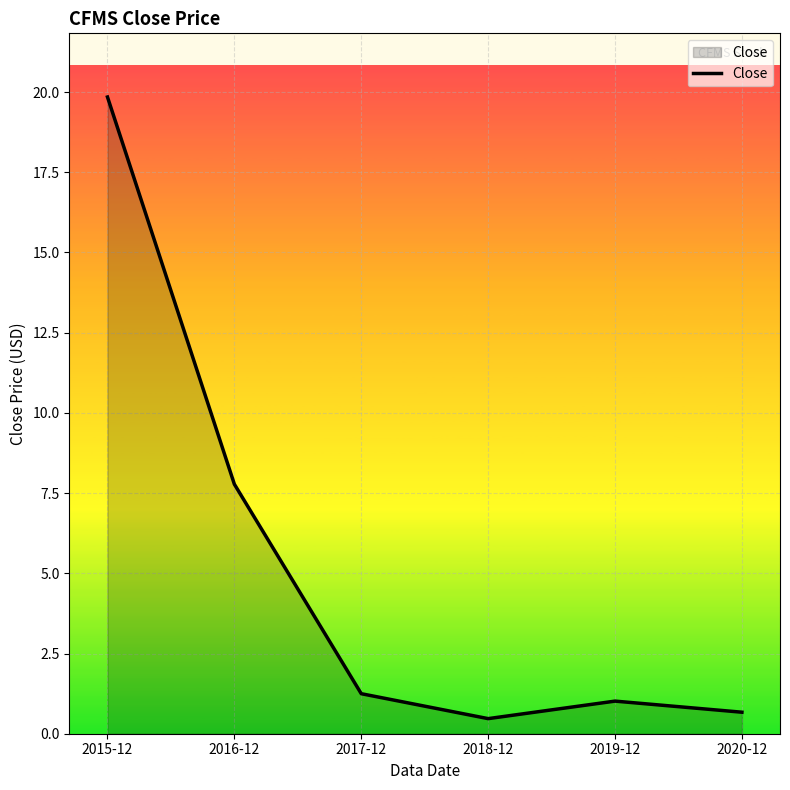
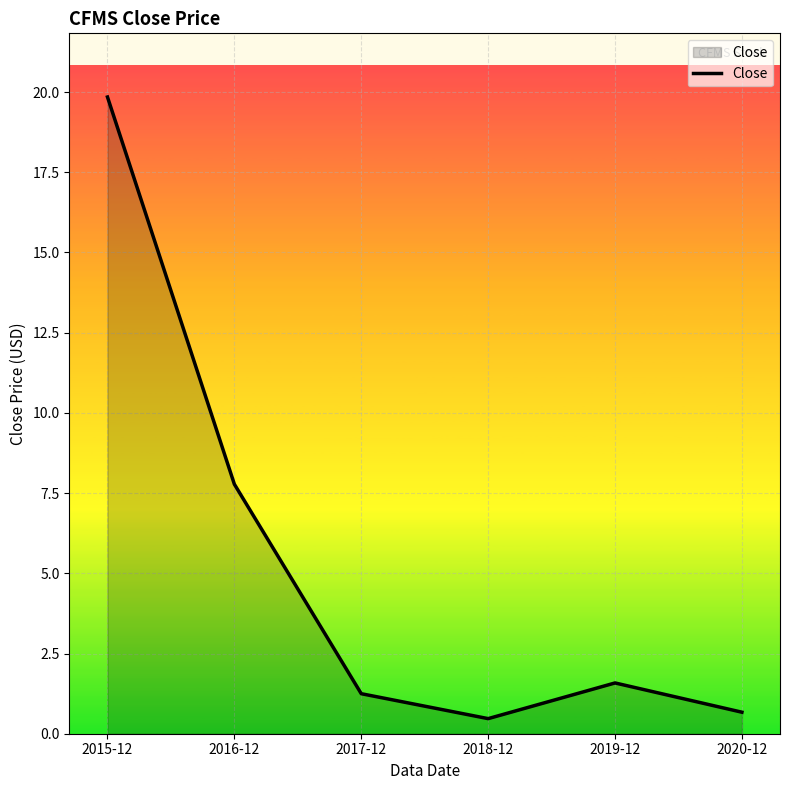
2019-12: 1.0 -> 1.6
